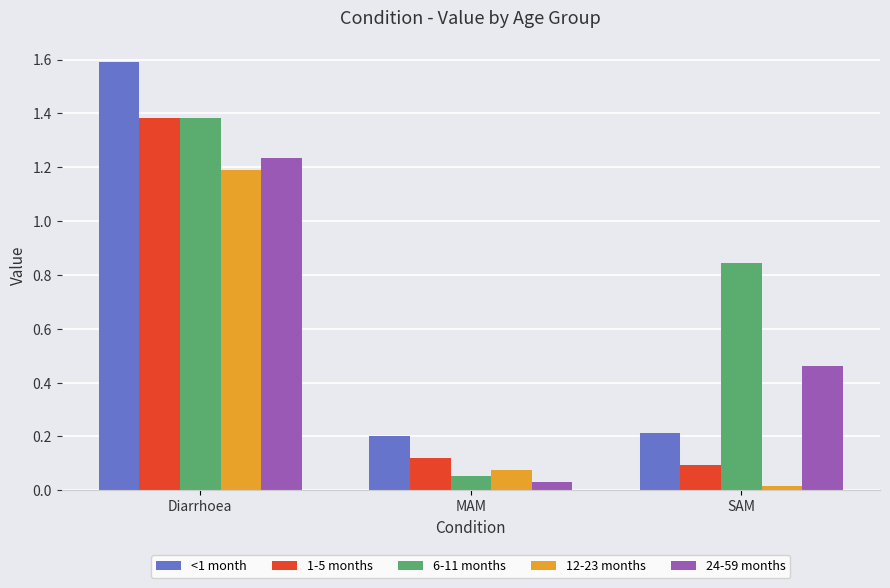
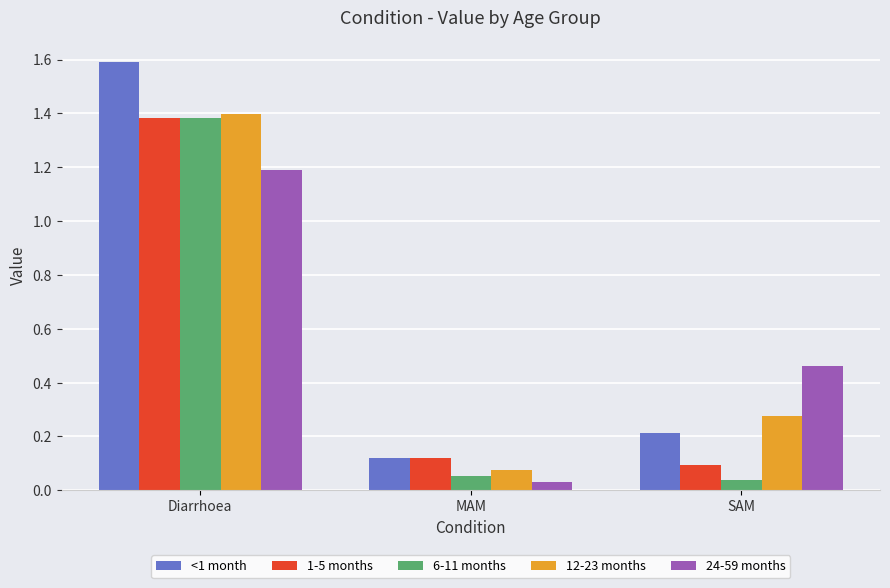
12-23 months, Diarrhoea: 1.19 -> 1.40
24-59 months, Diarrhoea: 1.24 -> 1.19
<1 month, MAM: 0.20 -> 0.12
6-11 months, SAM: 0.84 -> 0.04
12-23 months, SAM: 0.01 -> 0.27
